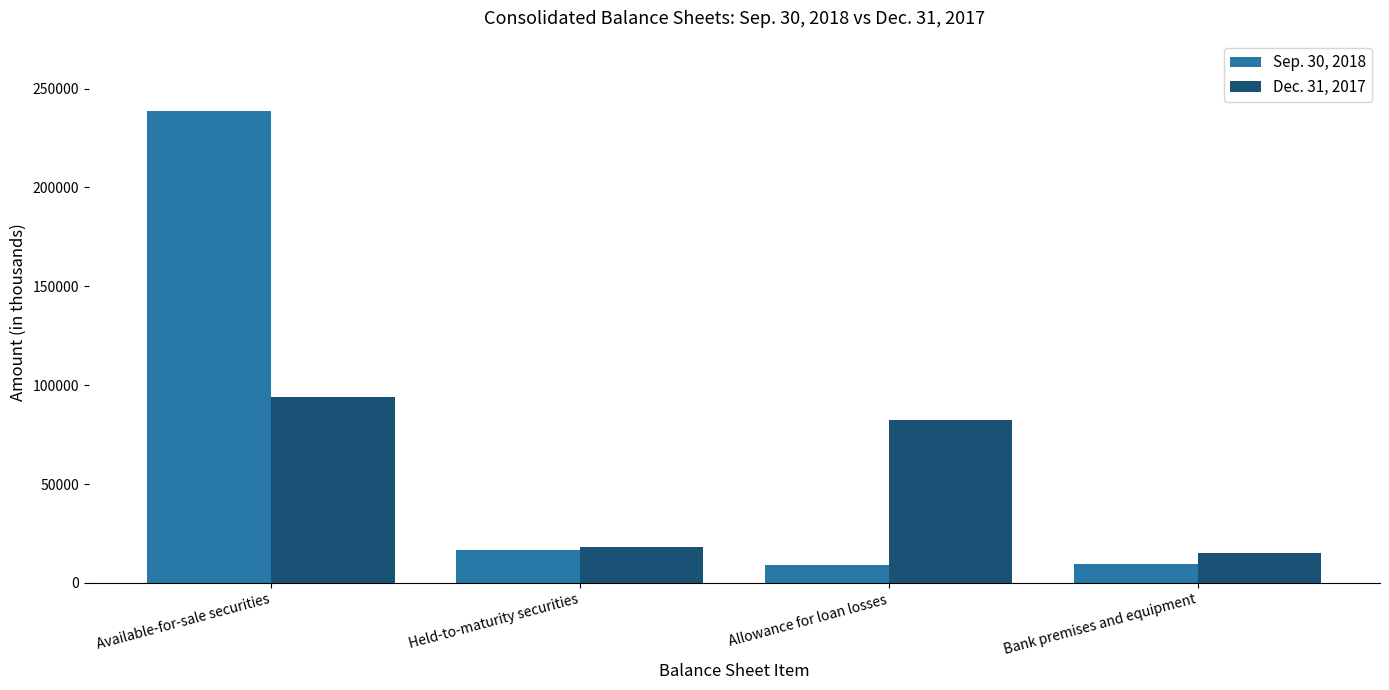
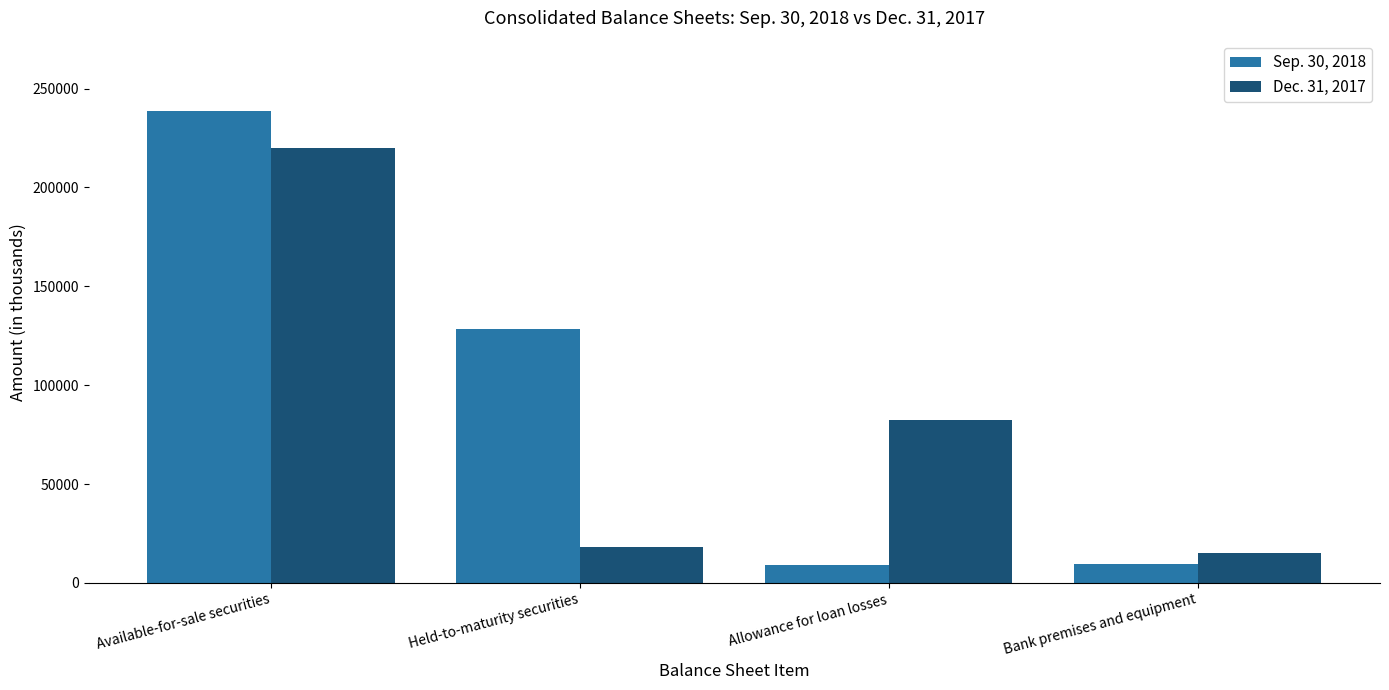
Dec. 31, 2017, Available-for-sale securities: 94000 -> 220000
Sep. 30, 2018, Held-to-maturity securities: 17000 -> 128000
